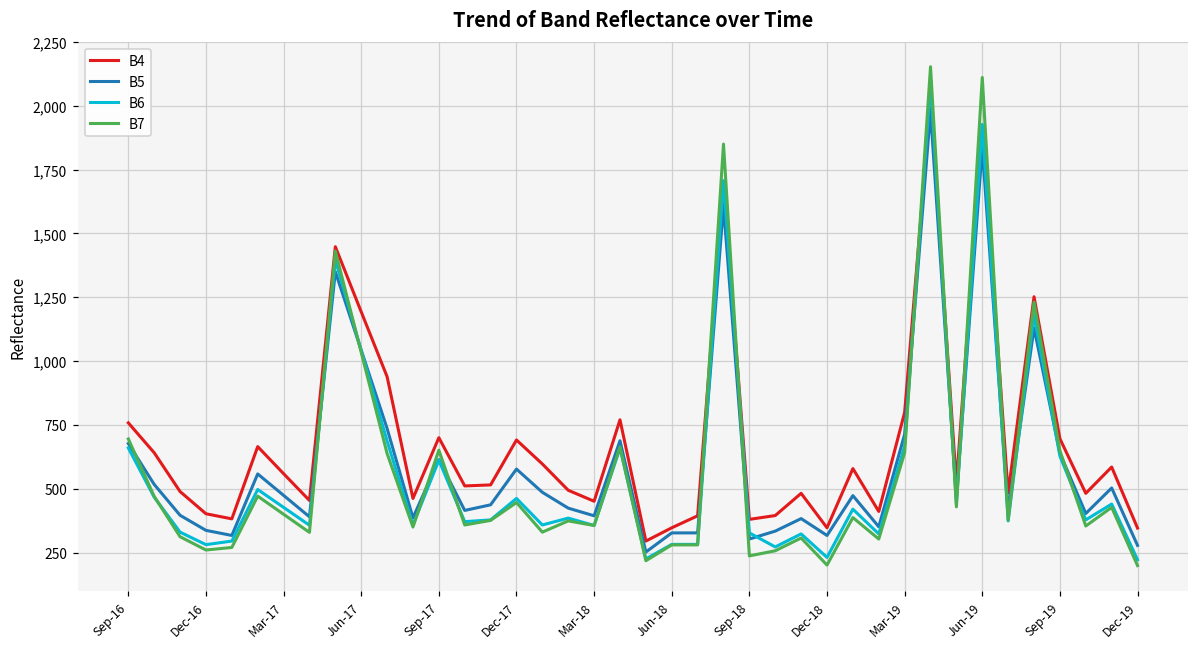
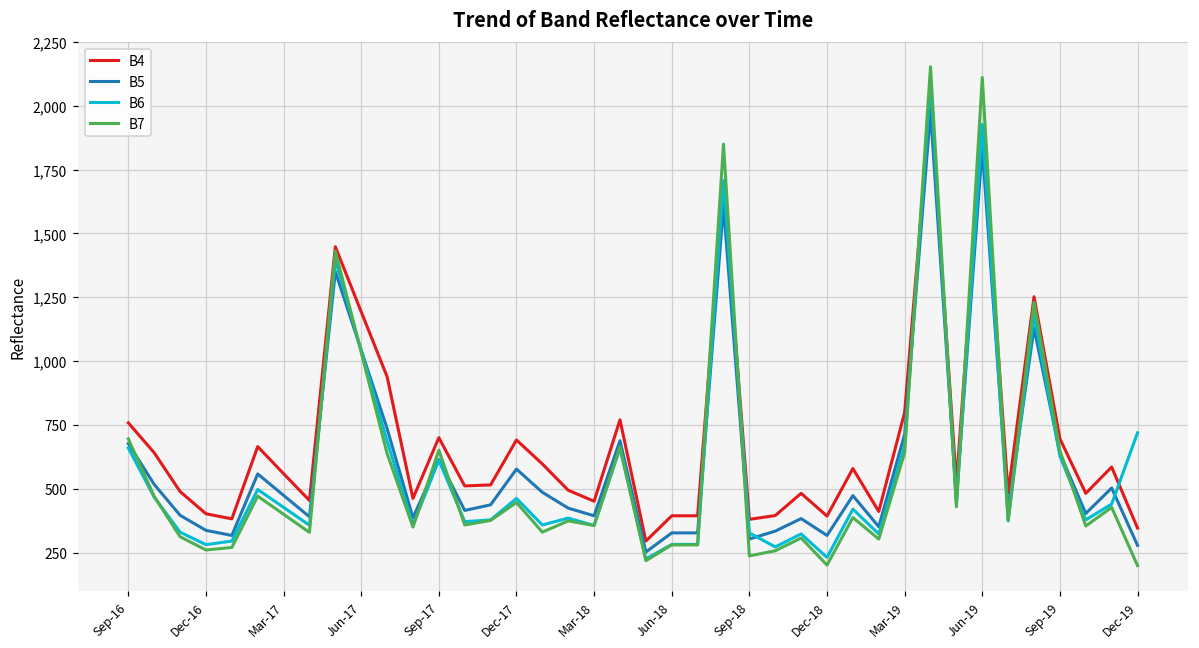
B4, Jun-18: 350 -> 390
B4, Dec-18: 350 -> 390
B6, Dec-19: 220 -> 720
